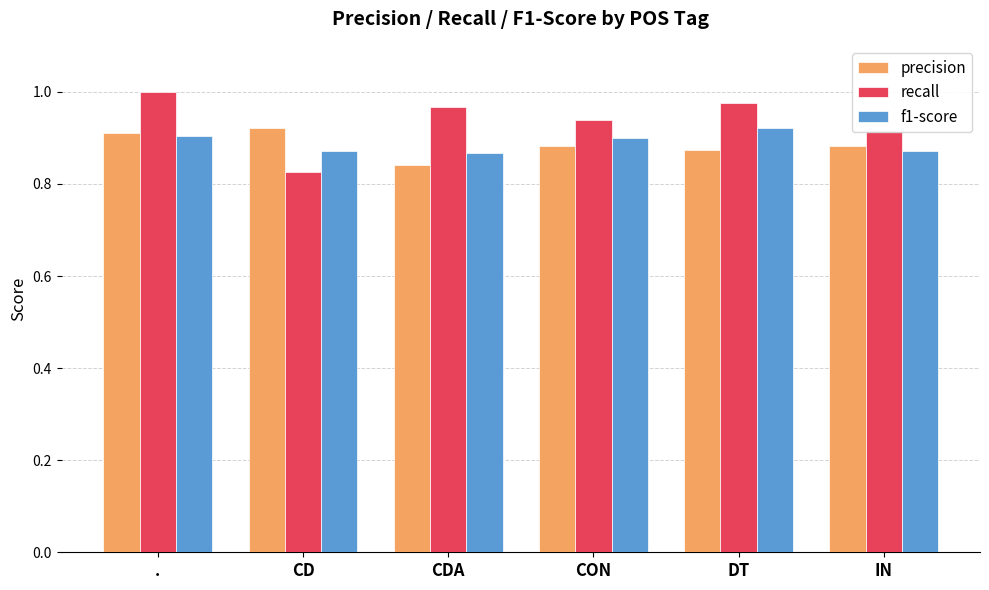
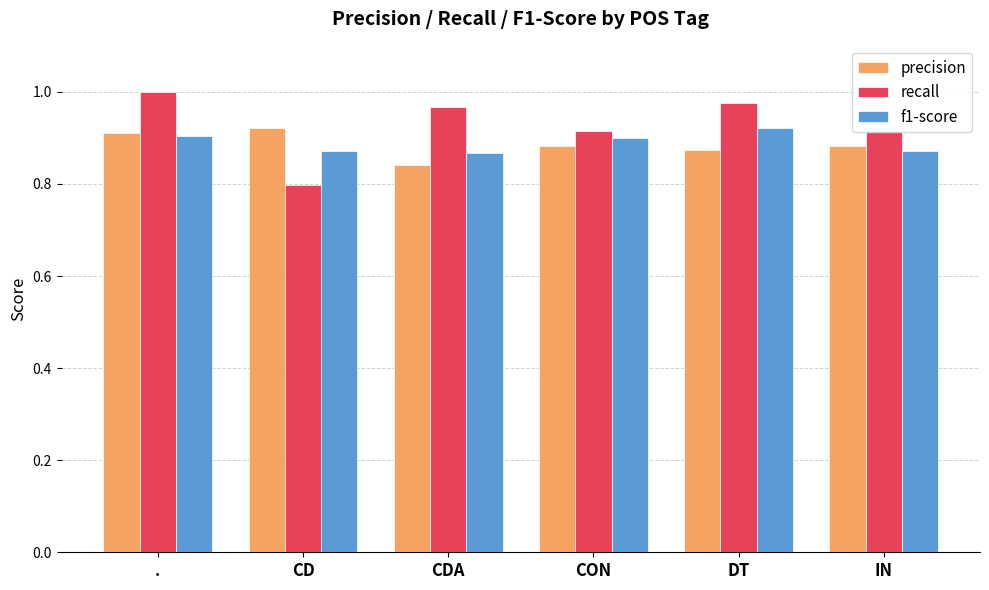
recall, CD: 0.83 -> 0.80
recall, CON: 0.94 -> 0.92
